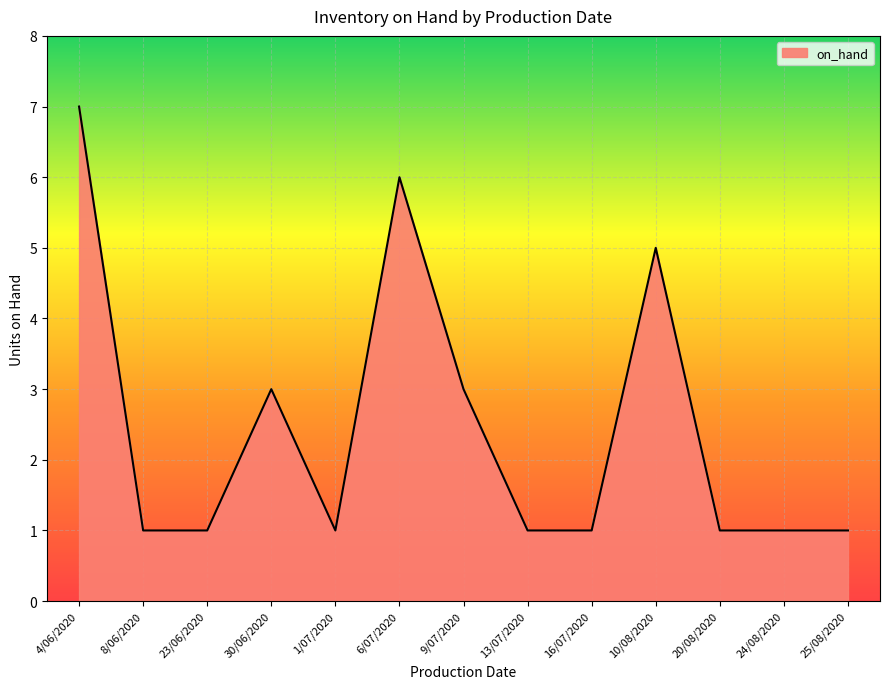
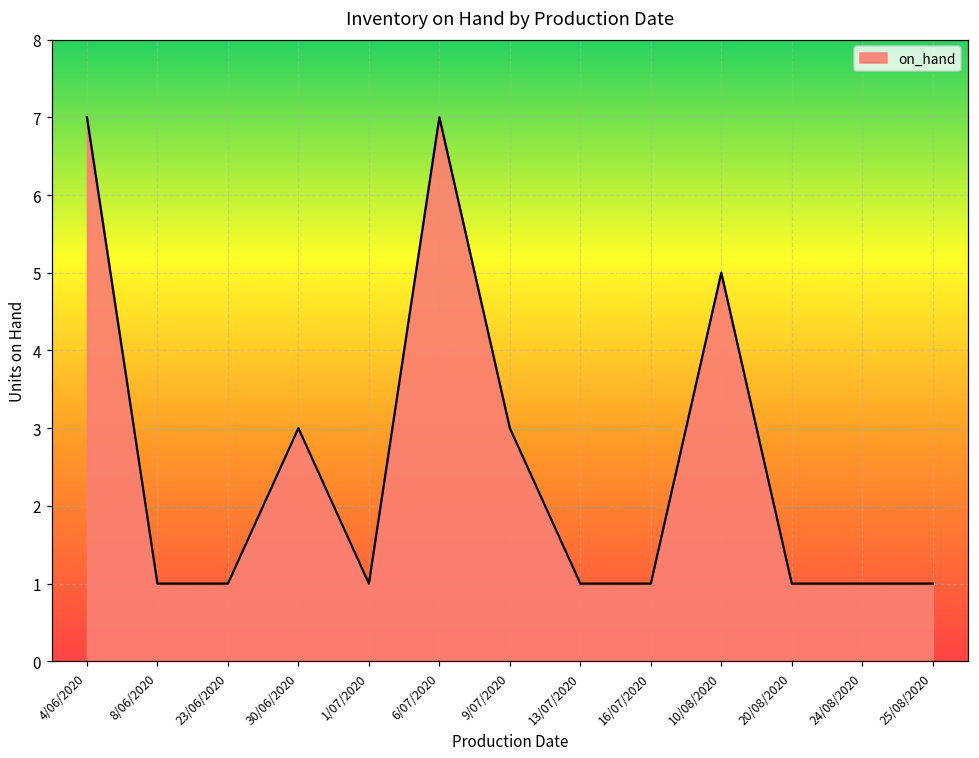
6/07/2020: 6 -> 7
